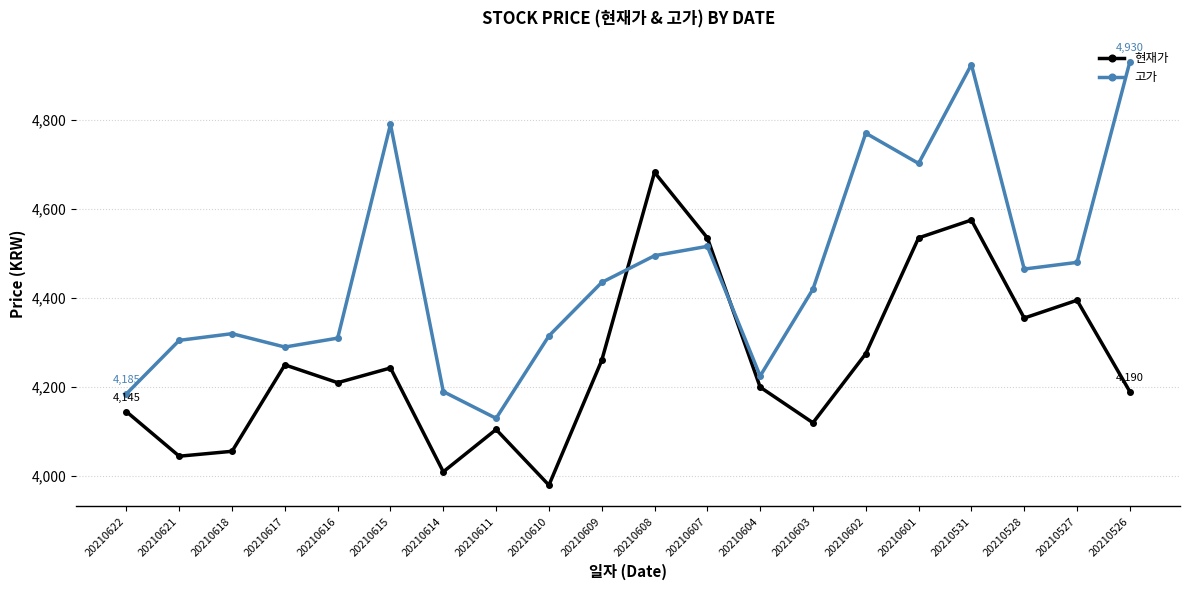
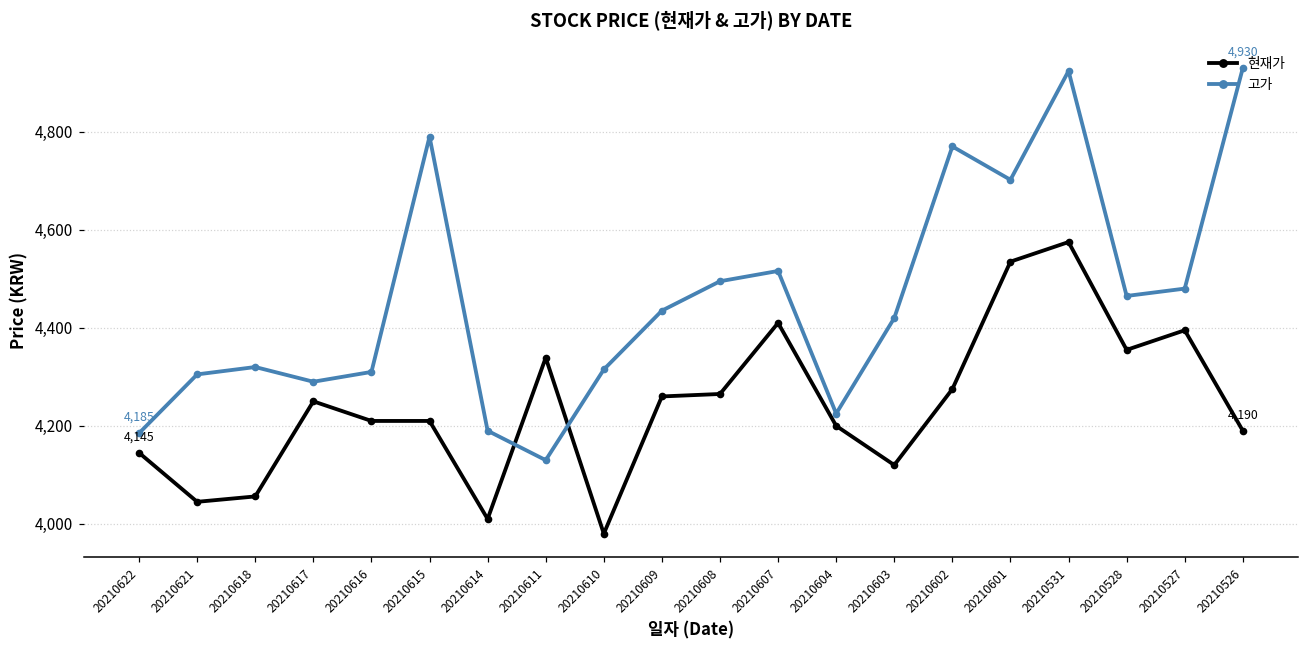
현재가, 20210615: 4,240 -> 4,210
현재가, 20210611: 4,110 -> 4,340
현재가, 20210608: 4,680 -> 4,270
현재가, 20210607: 4,540 -> 4,410
